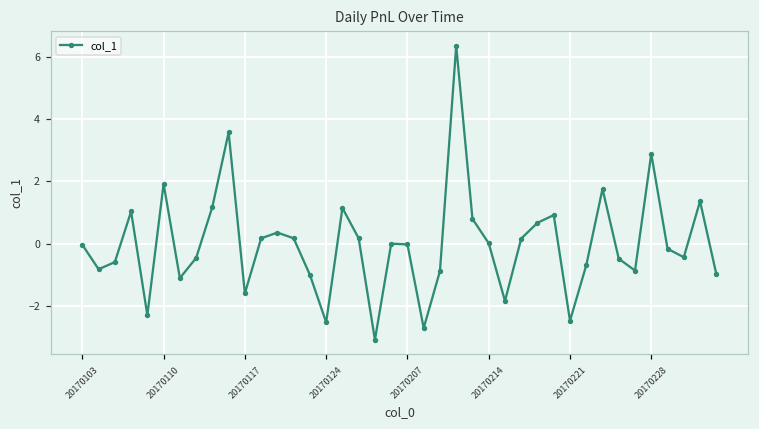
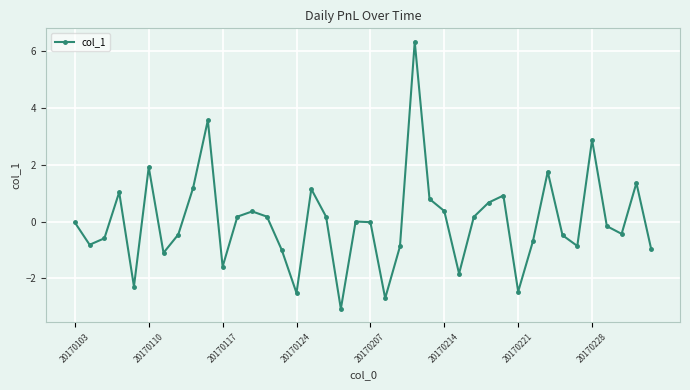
20170214: 0.0 -> 0.4
